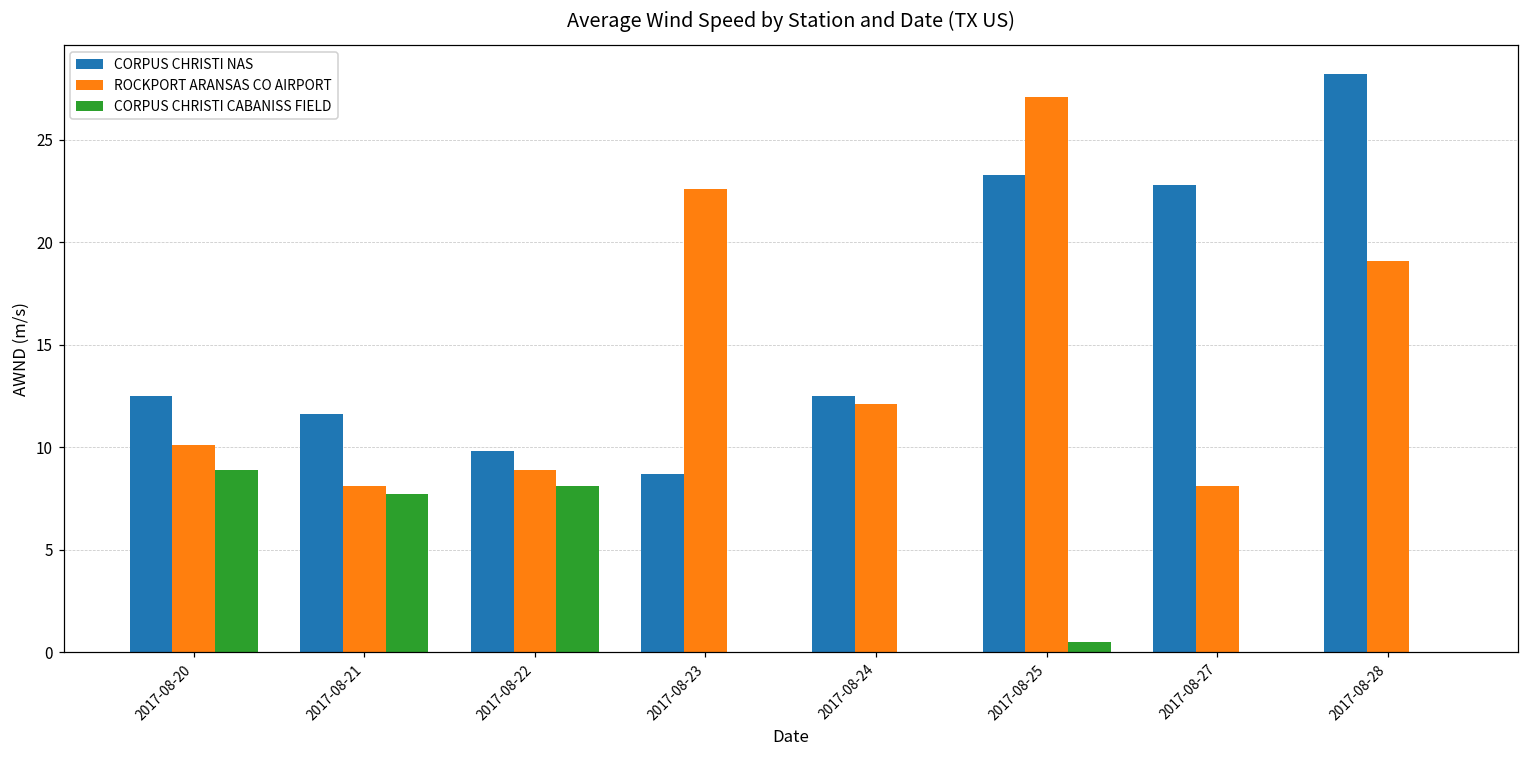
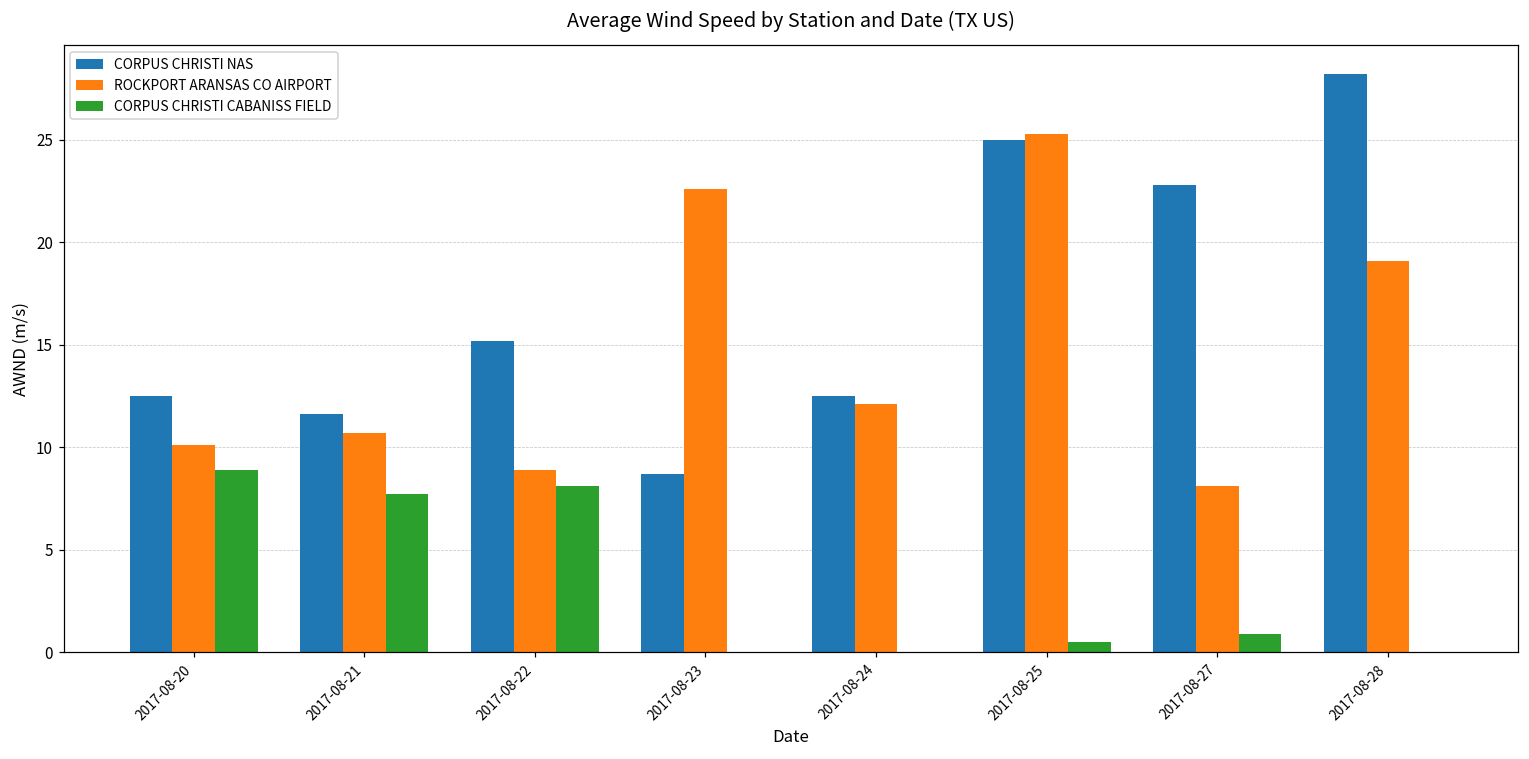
ROCKPORT ARANSAS CO AIRPORT, 2017-08-21: 8.1 -> 10.7
CORPUS CHRISTI NAS, 2017-08-22: 9.8 -> 15.2
CORPUS CHRISTI NAS, 2017-08-25: 23.3 -> 25.0
ROCKPORT ARANSAS CO AIRPORT, 2017-08-25: 27.1 -> 25.3
CORPUS CHRISTI CABANISS FIELD, 2017-08-27: 0.0 -> 0.9
